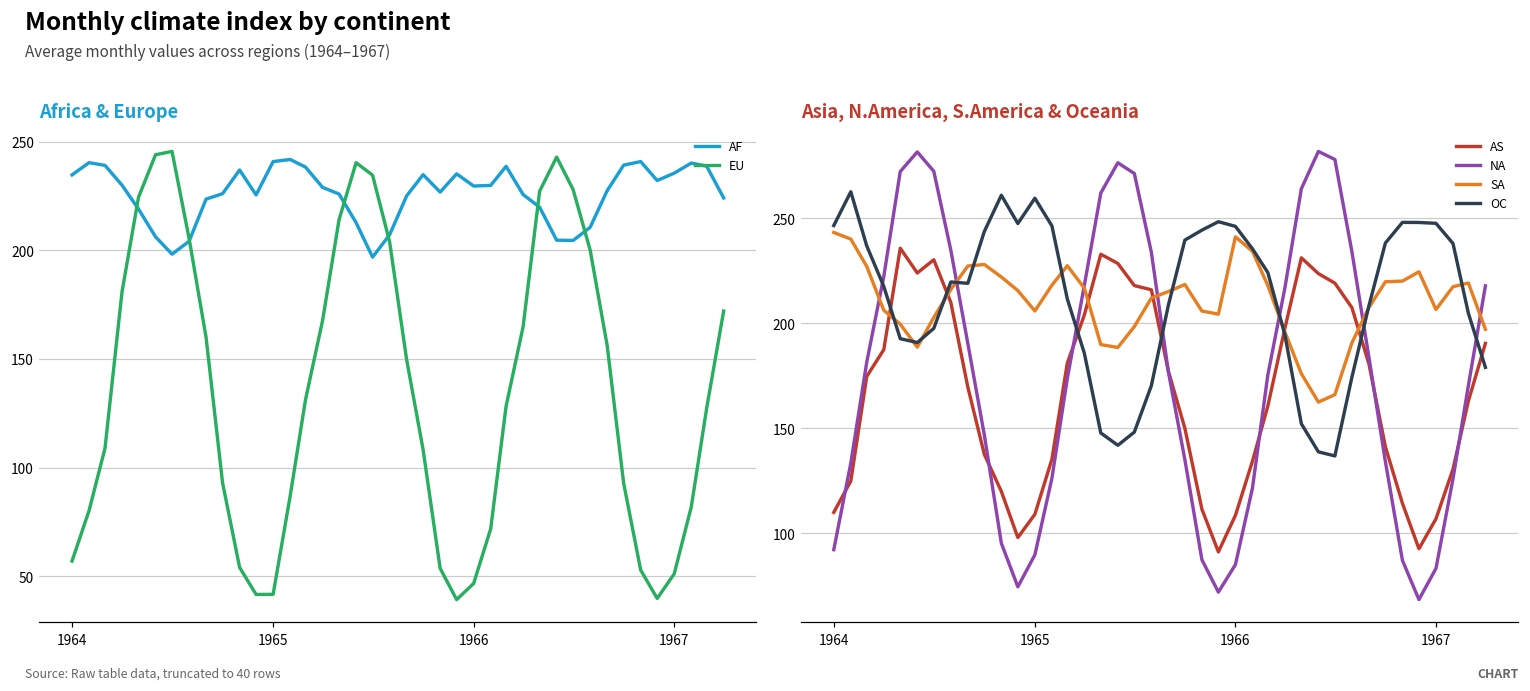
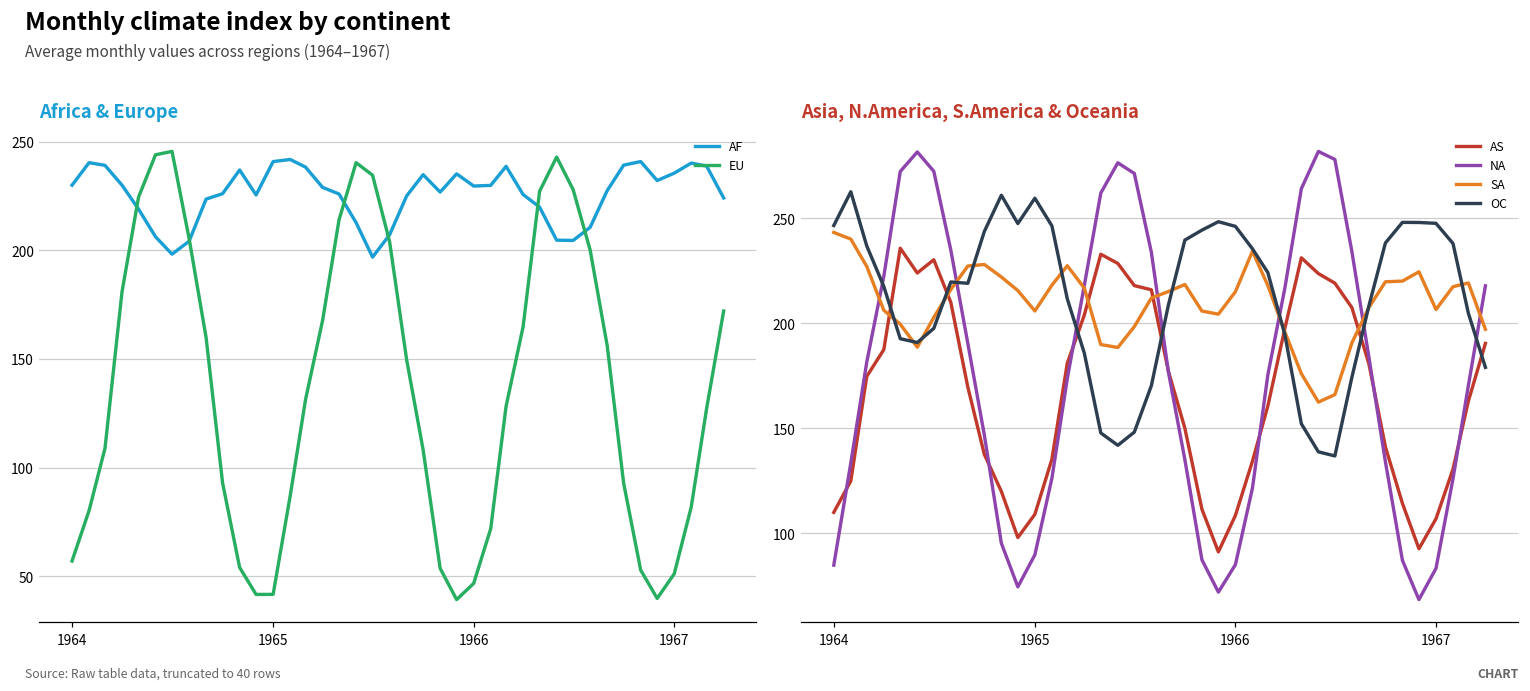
Africa & Europe, AF, 1964: 235 -> 230
Asia, N.America, S.America & Oceania, NA, 1964: 92 -> 85
Asia, N.America, S.America & Oceania, SA, 1966: 241 -> 215
